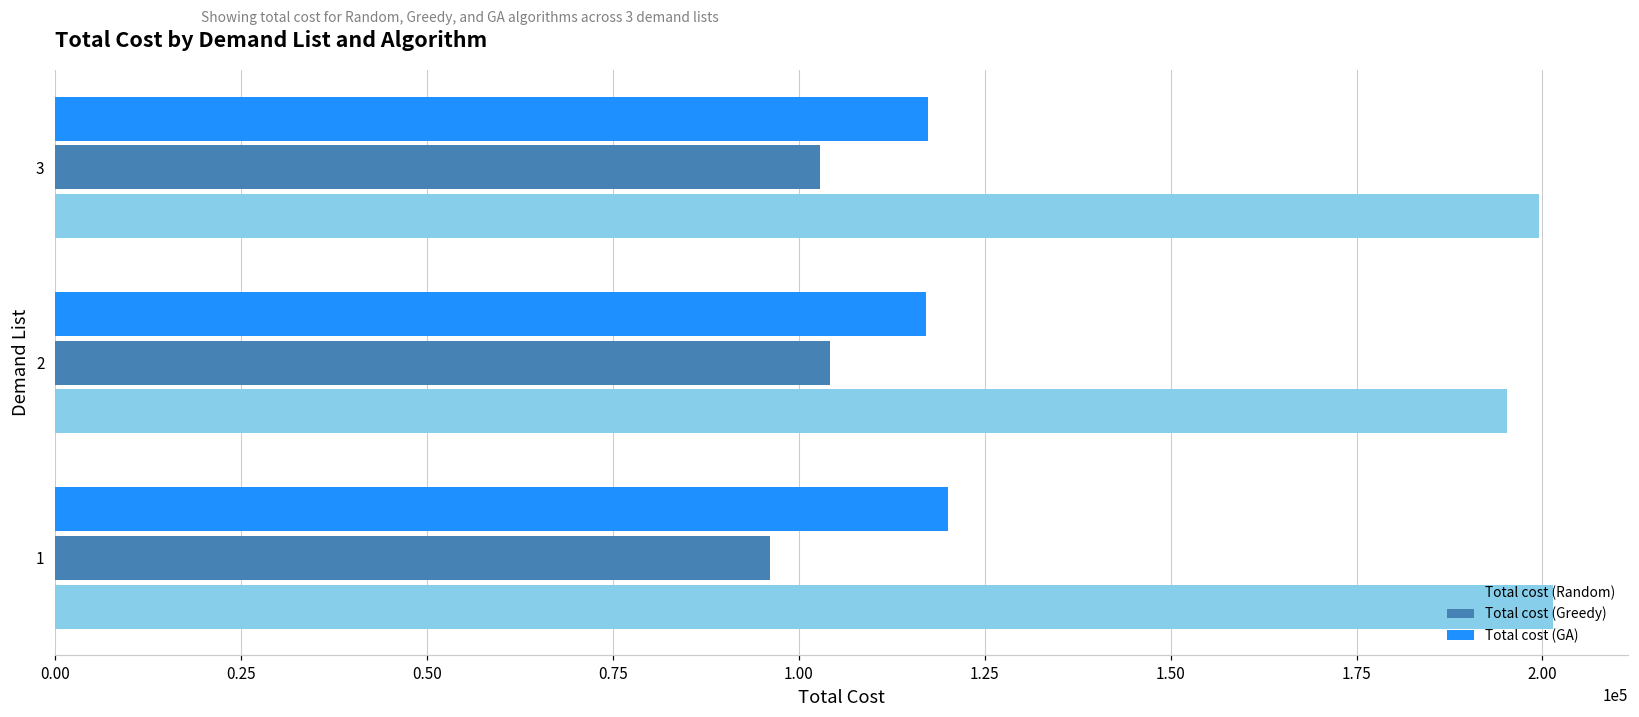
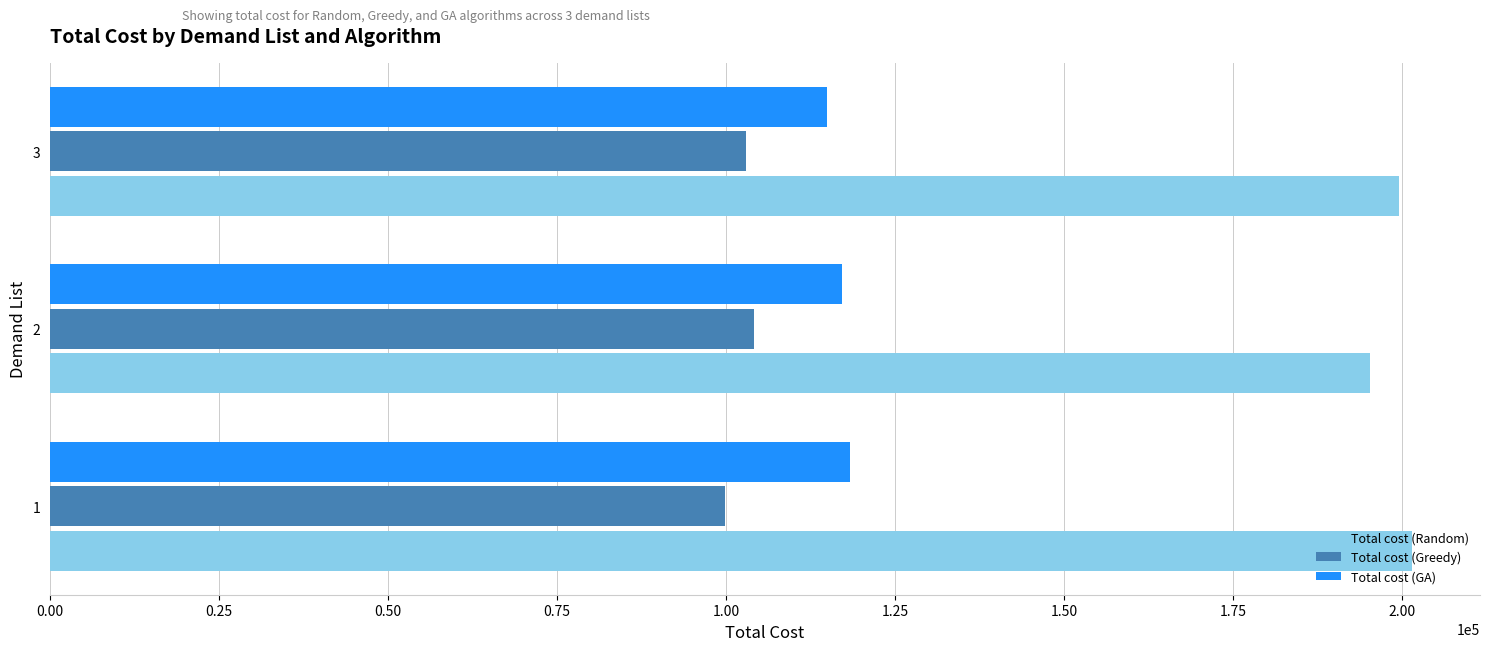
Total cost (GA), 3: 117000 -> 115000
Total cost (GA), 1: 120000 -> 118000
Total cost (Greedy), 1: 96000 -> 100000
